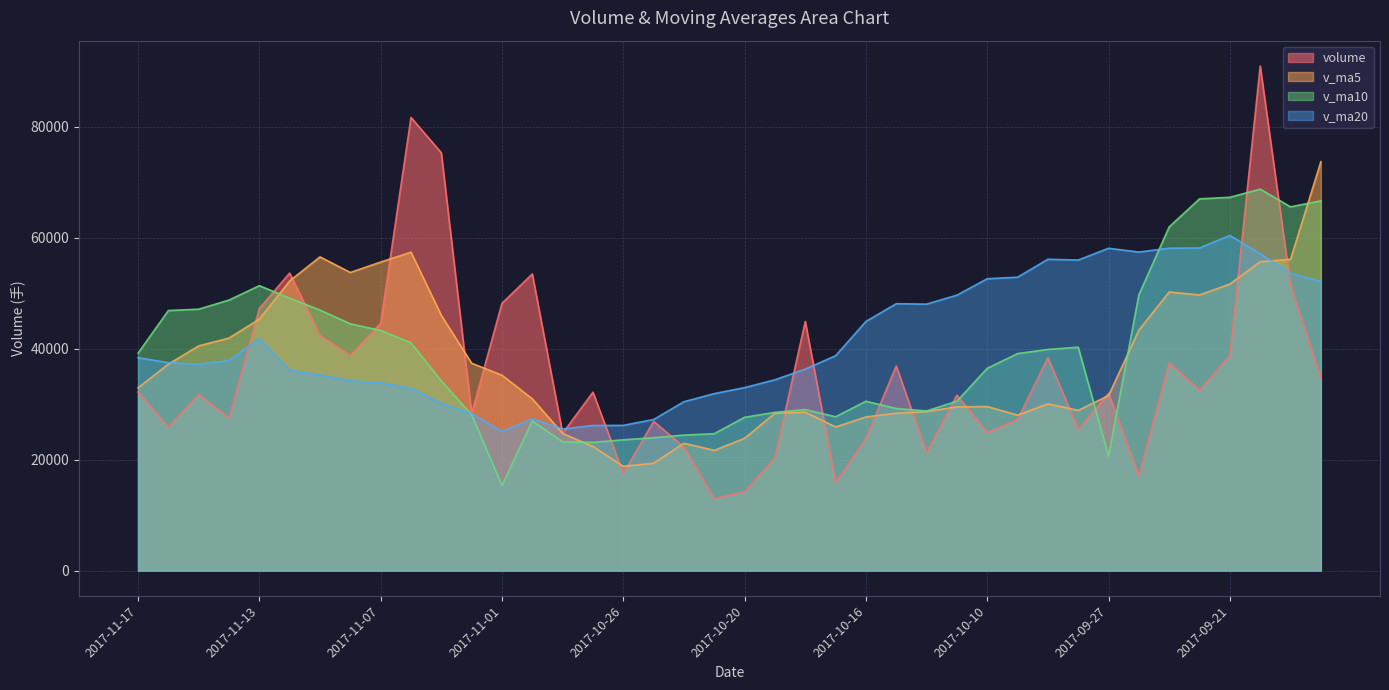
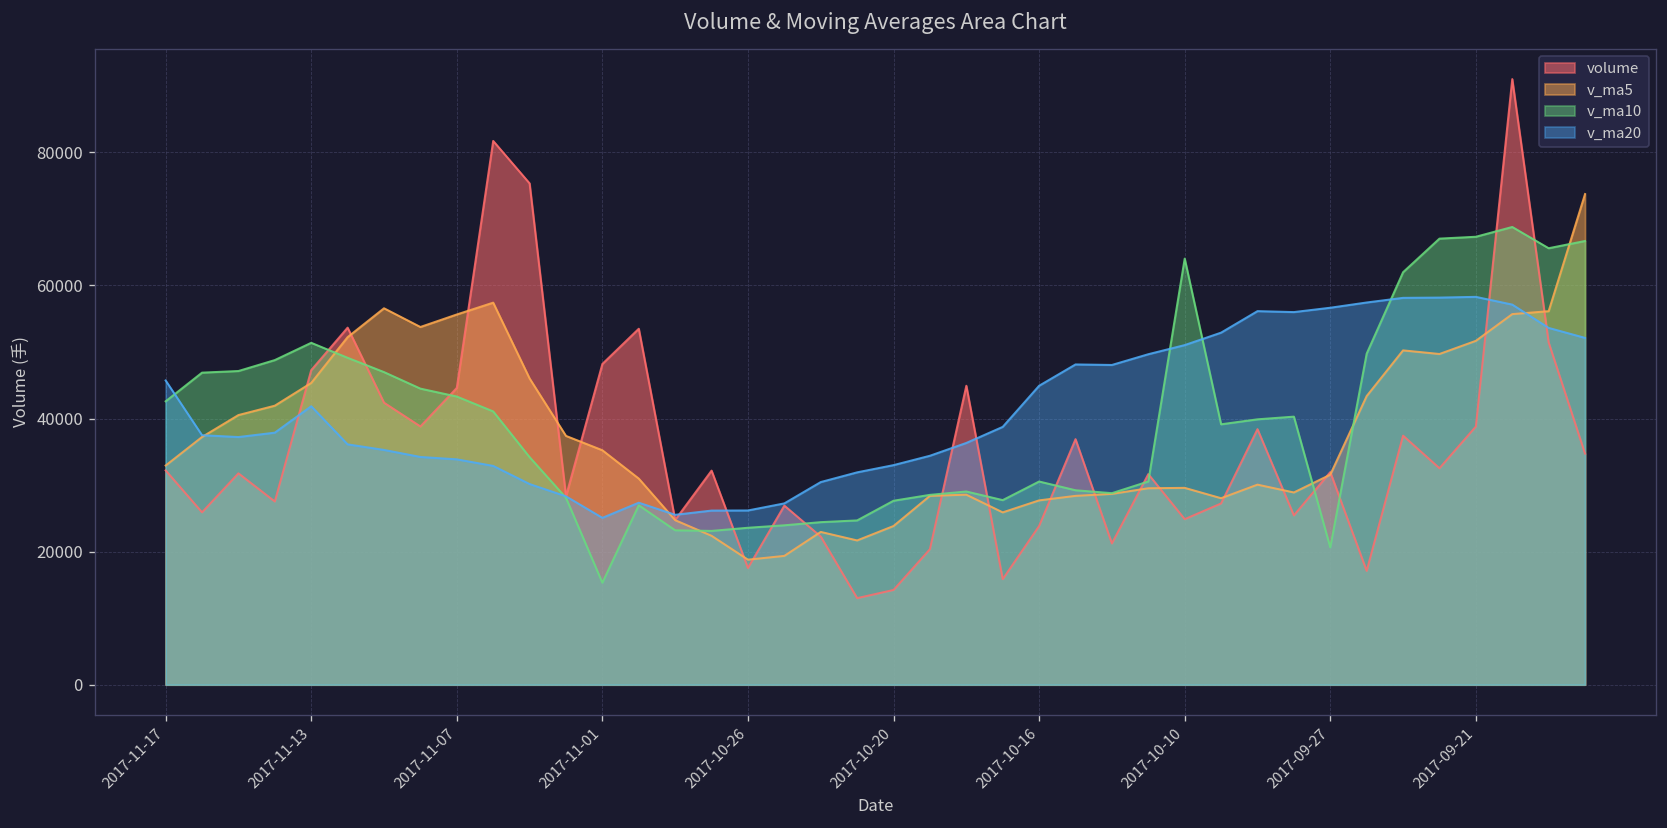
v_ma10, 2017-11-17: 39000 -> 43000
v_ma20, 2017-11-17: 38000 -> 46000
v_ma10, 2017-10-10: 36000 -> 64000
v_ma20, 2017-10-10: 53000 -> 51000
v_ma20, 2017-09-27: 58000 -> 57000
v_ma20, 2017-09-21: 60000 -> 58000
